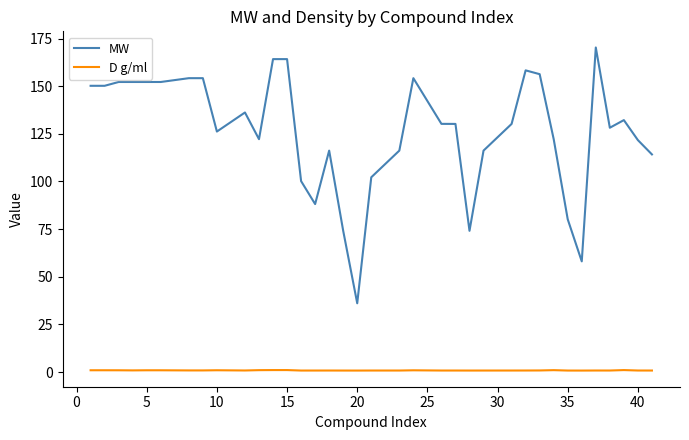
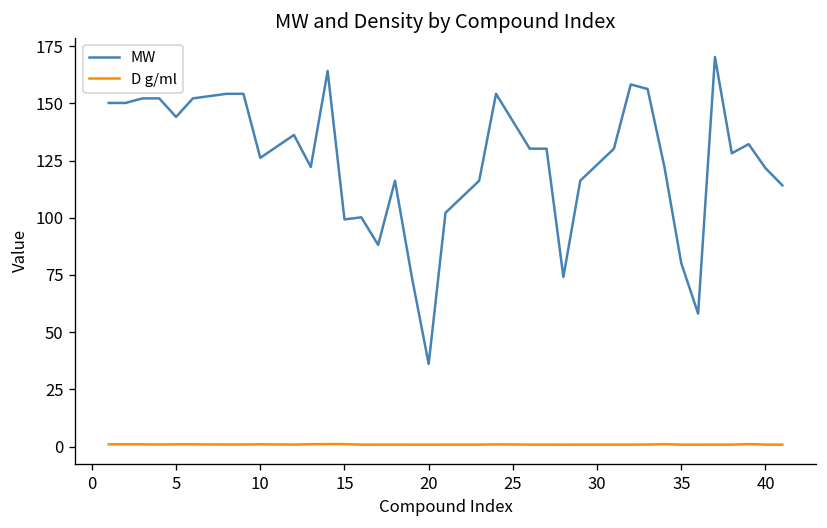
MW, 5: 152 -> 144
MW, 15: 164 -> 99
